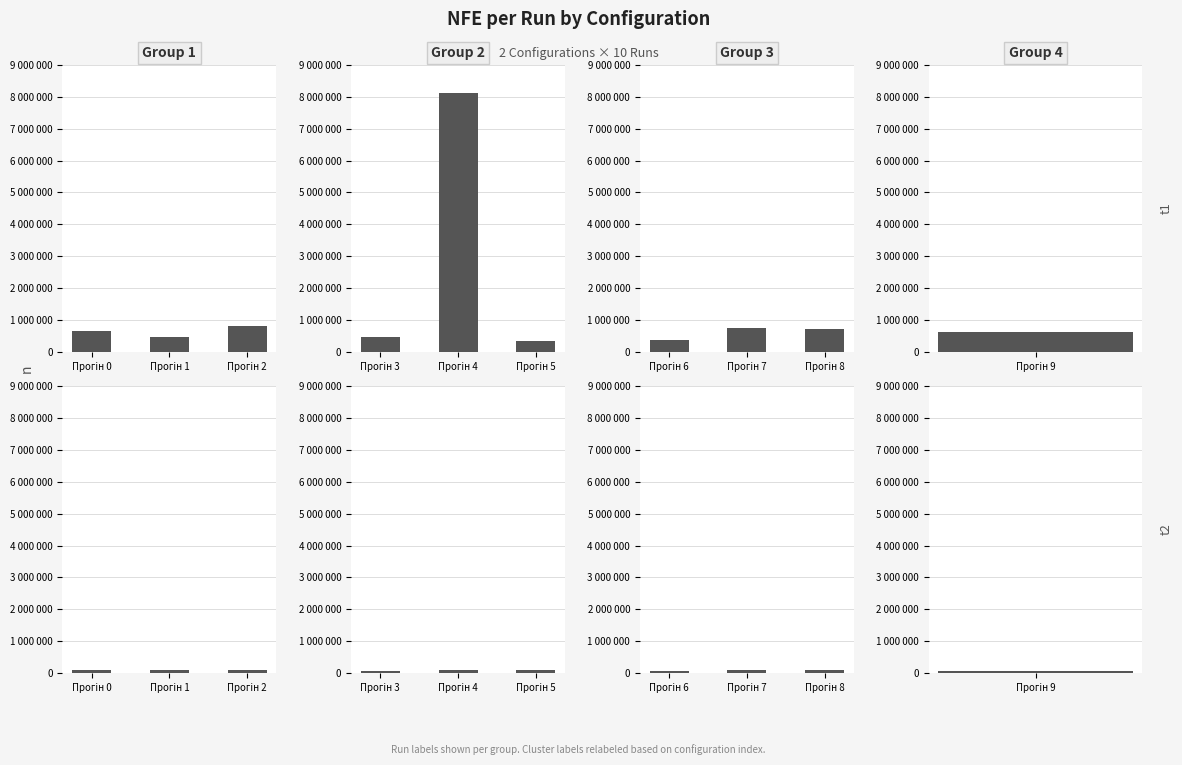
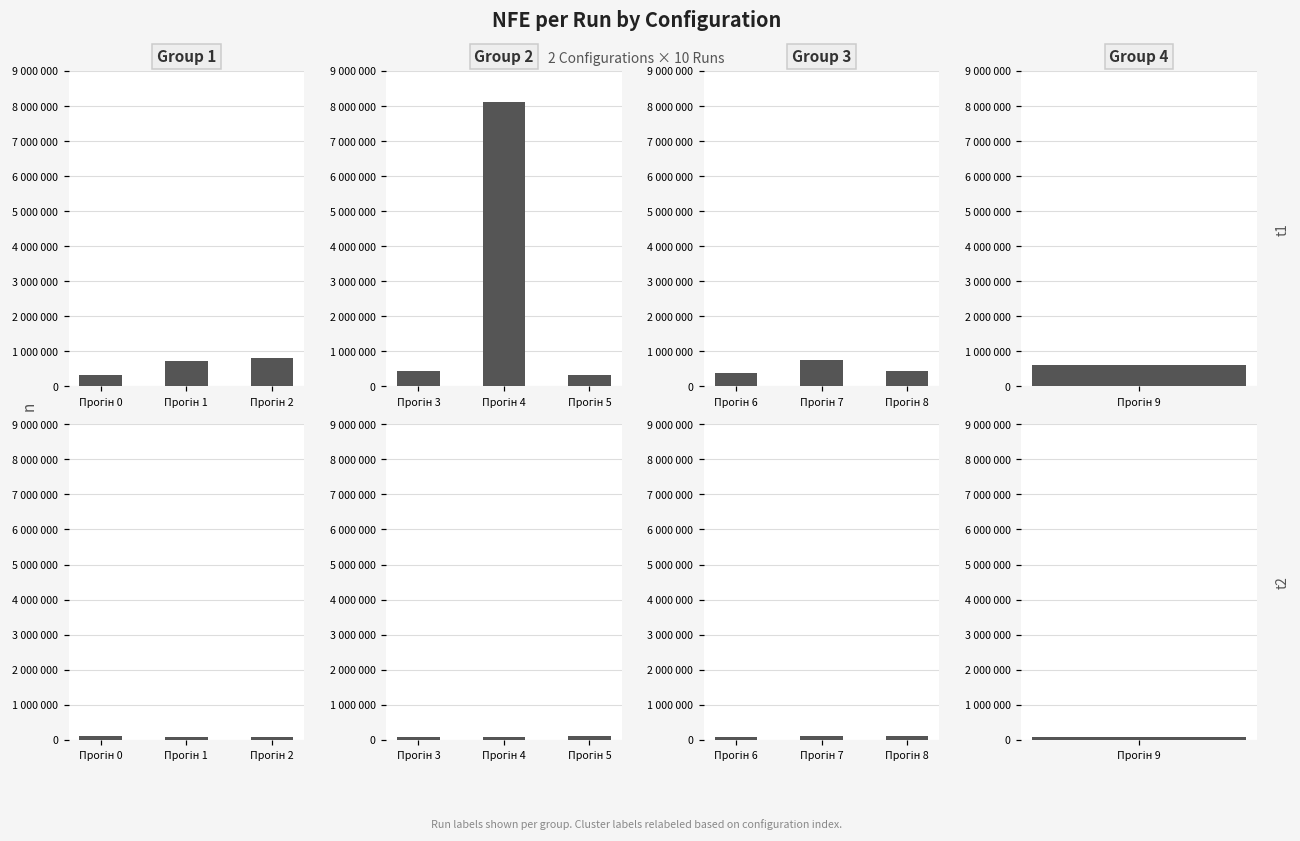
Group 1, Прогін 0: 700000 -> 300000
Group 1, Прогін 1: 500000 -> 700000
Group 3, Прогін 8: 700000 -> 400000
